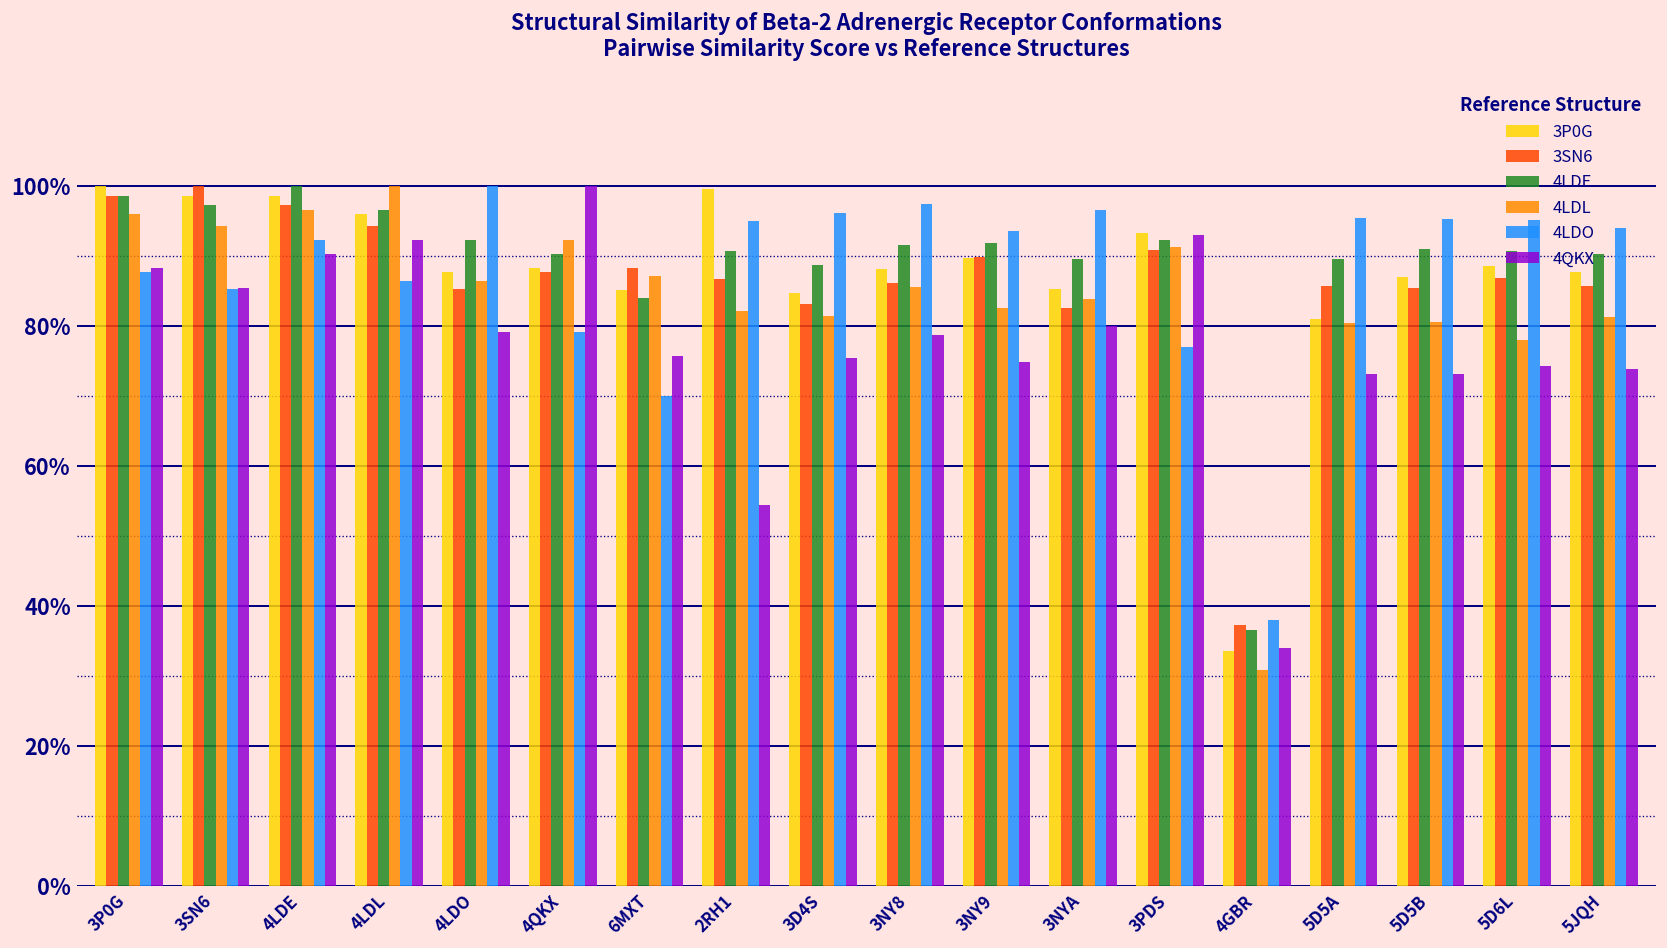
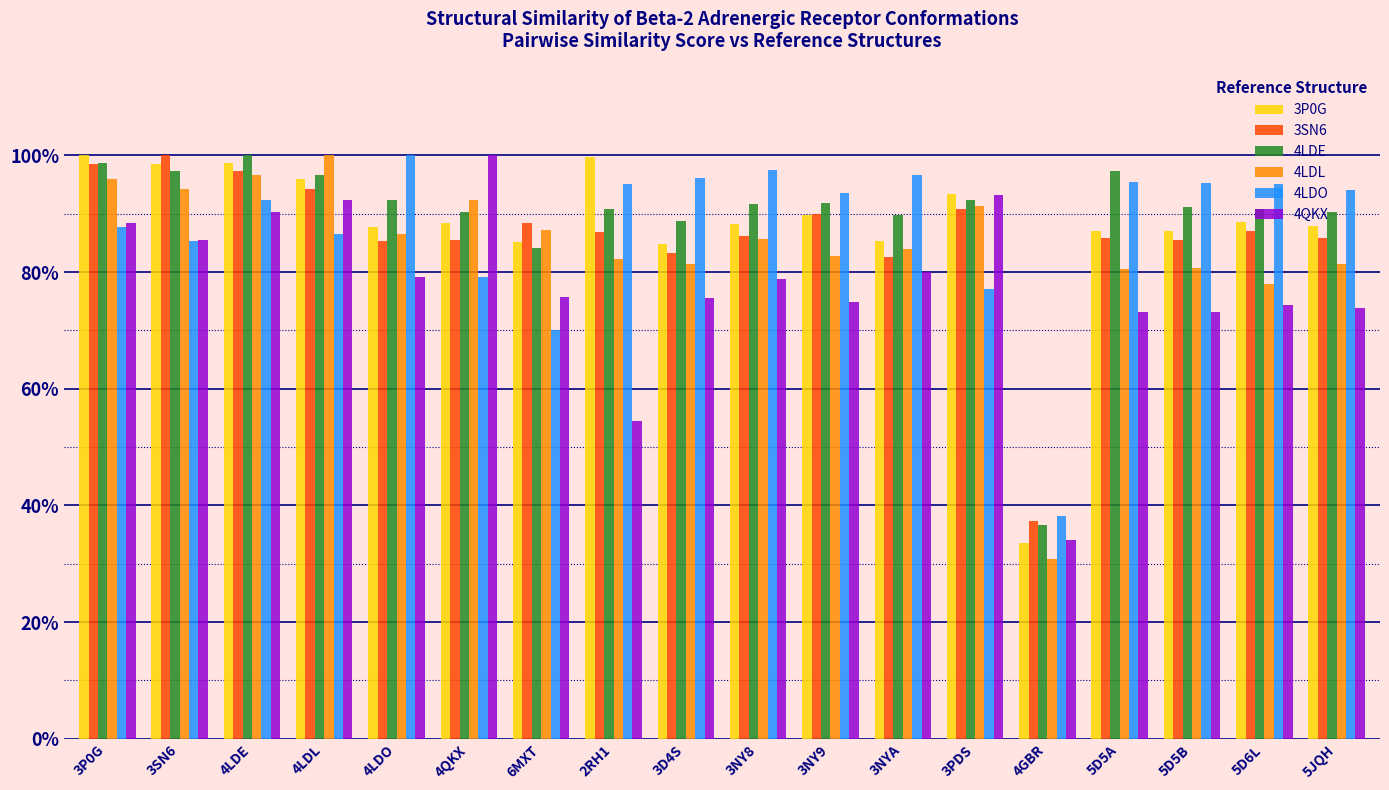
3SN6, 4QKX: 88% -> 85%
3P0G, 5D5A: 81% -> 87%
4LDE, 5D5A: 90% -> 97%
